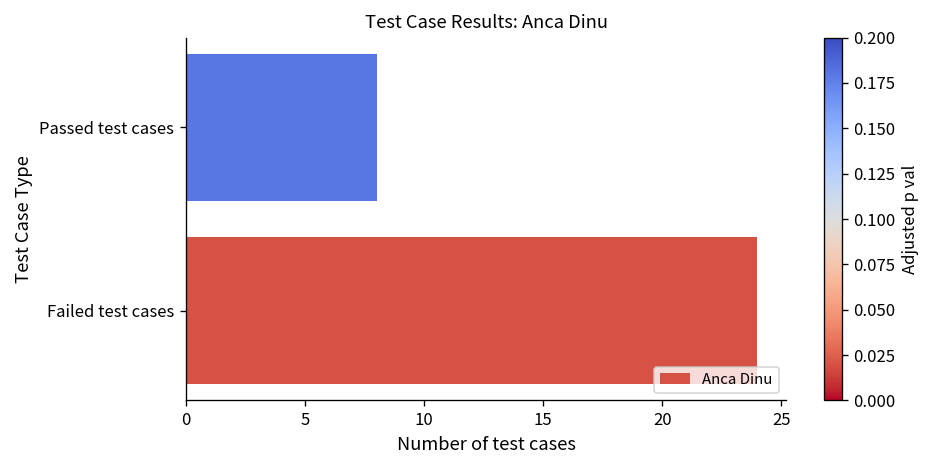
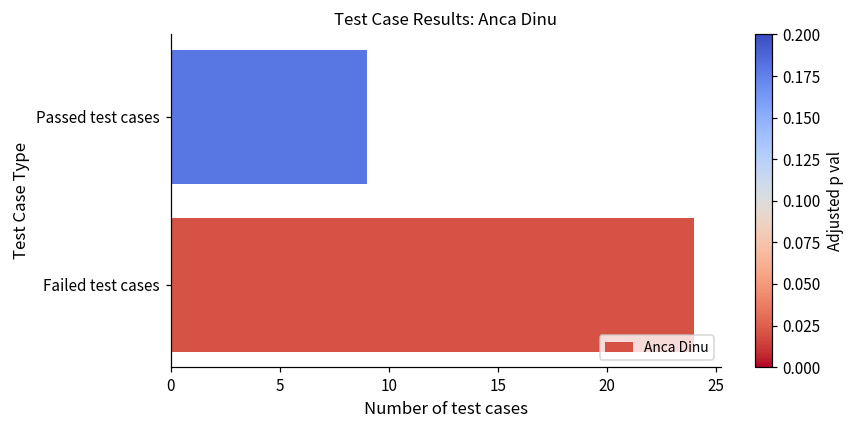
Passed test cases: 8 -> 9
